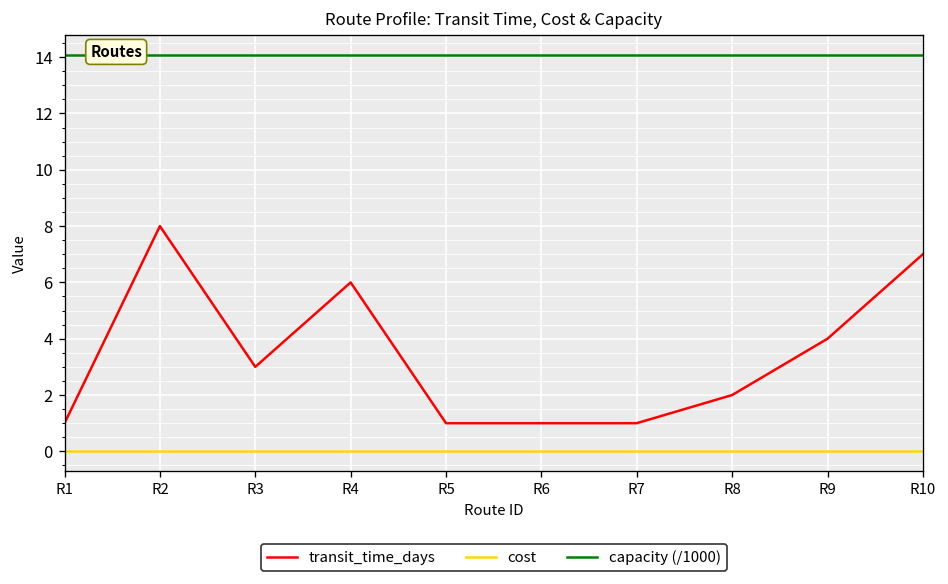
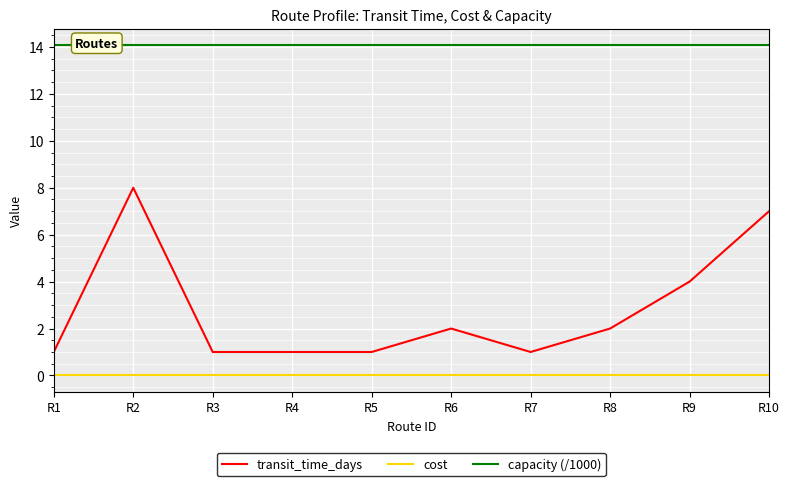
transit_time_days, R3: 3 -> 1
transit_time_days, R4: 6 -> 1
transit_time_days, R6: 1 -> 2
